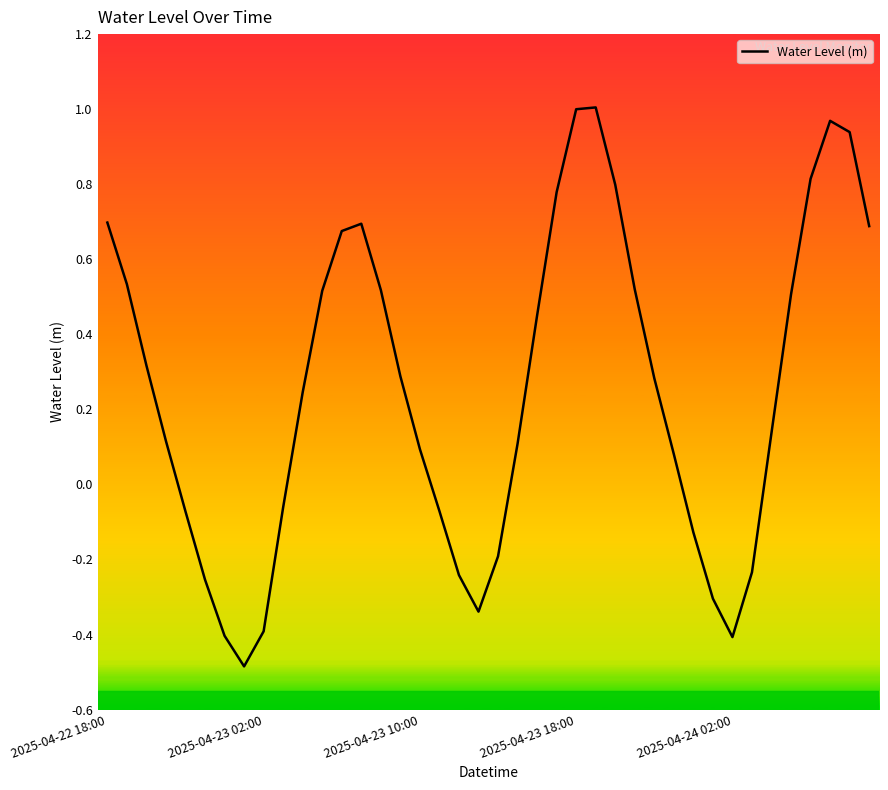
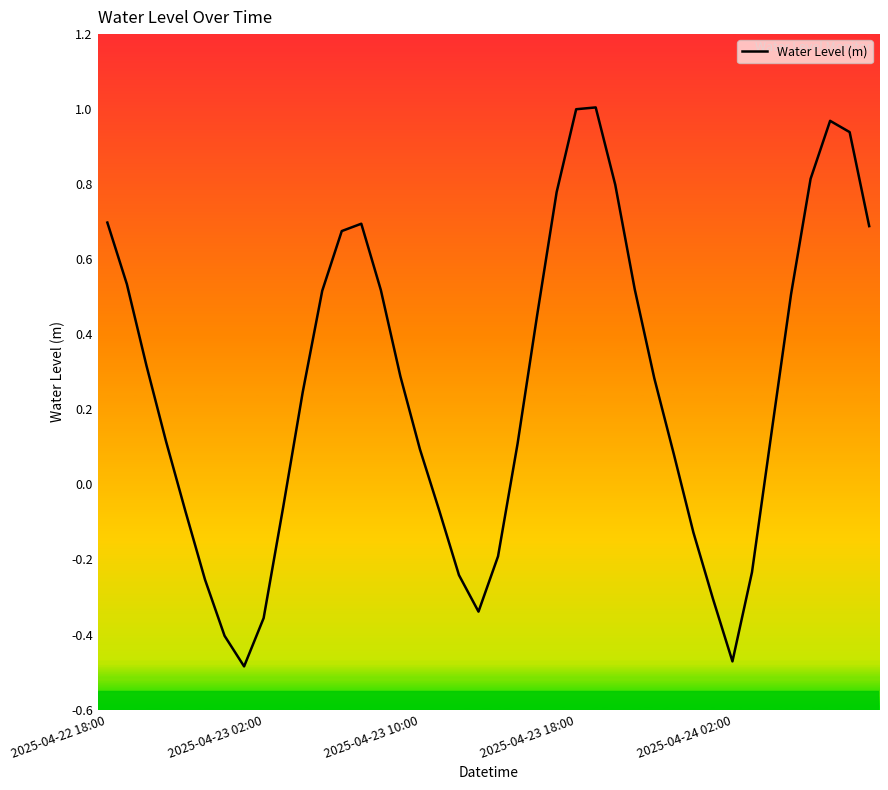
2025-04-23 02:00: -0.39 -> -0.36
2025-04-24 02:00: -0.41 -> -0.47
